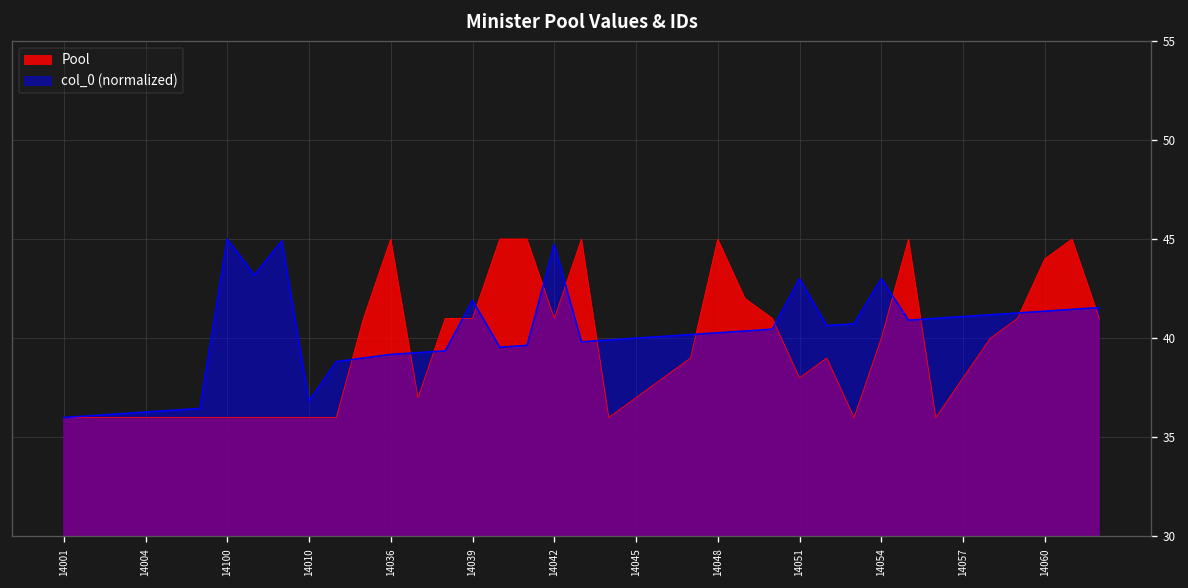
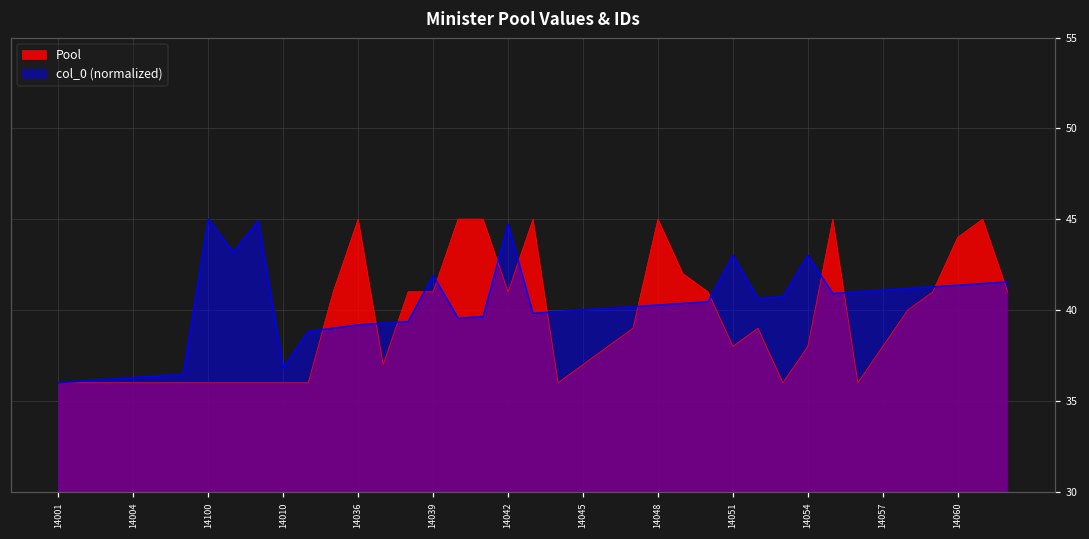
Pool, 14054: 40 -> 38
